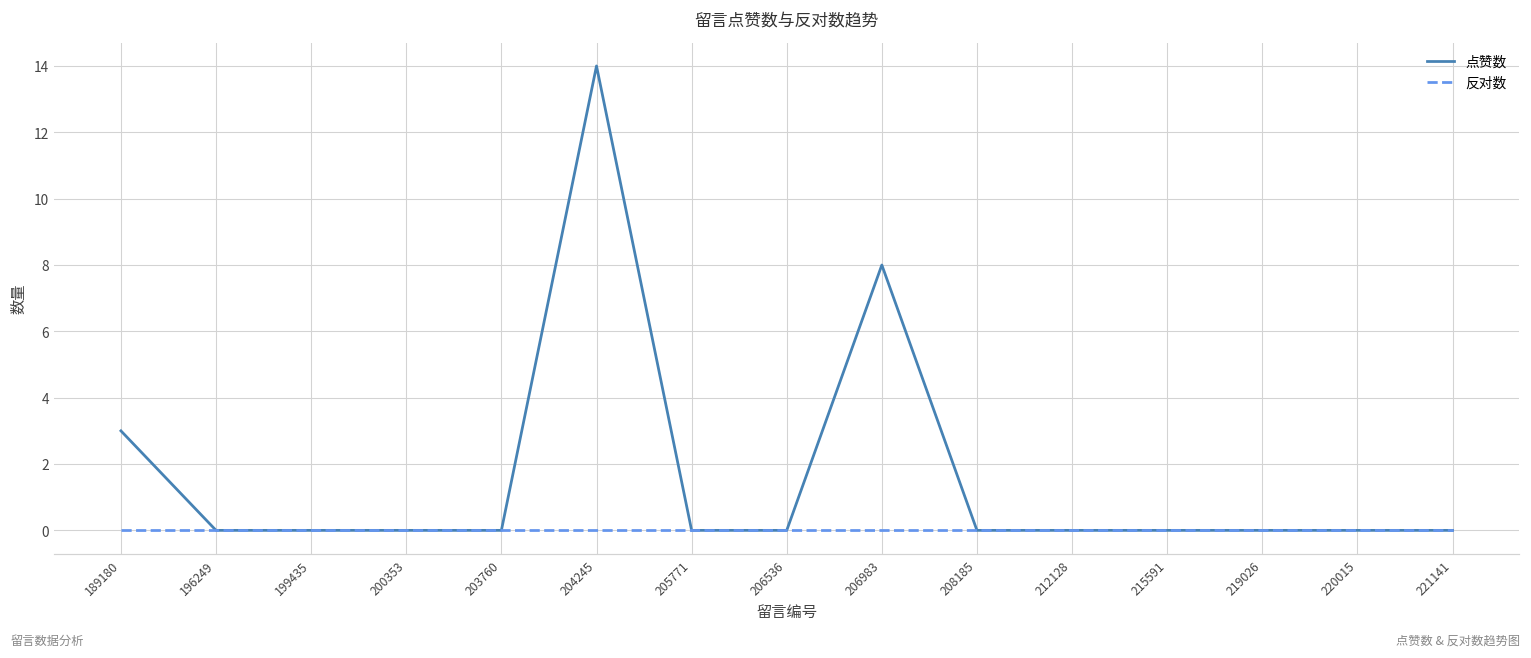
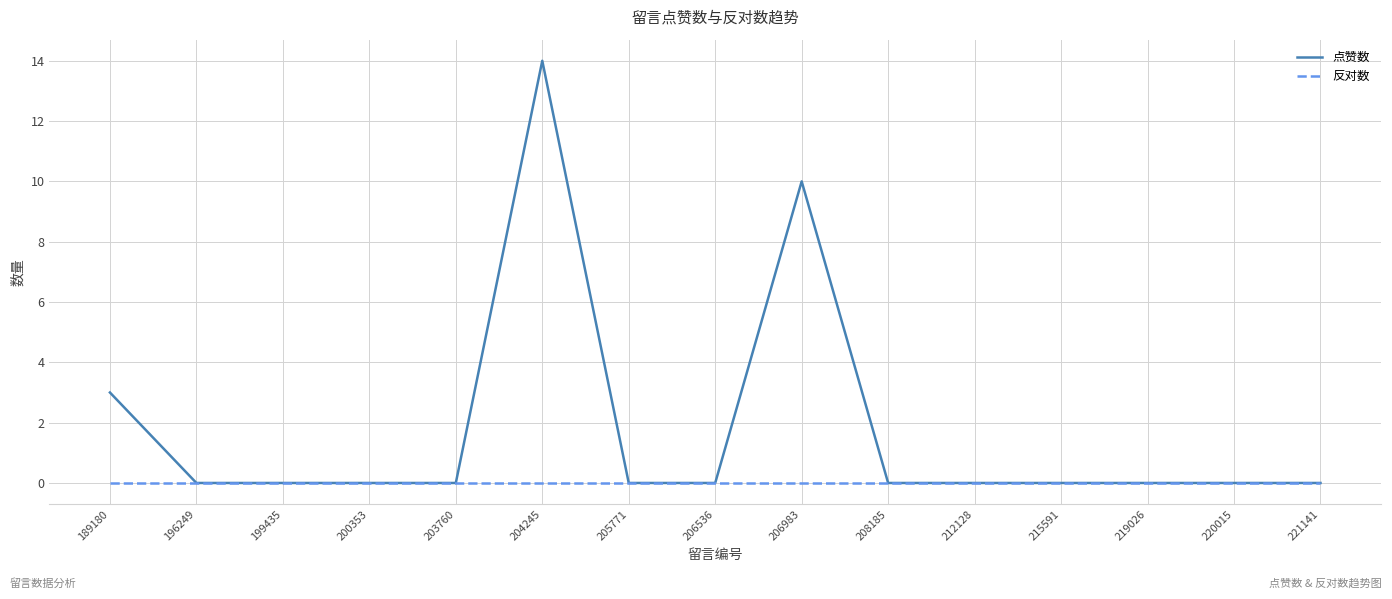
点赞数, 206983: 8 -> 10
